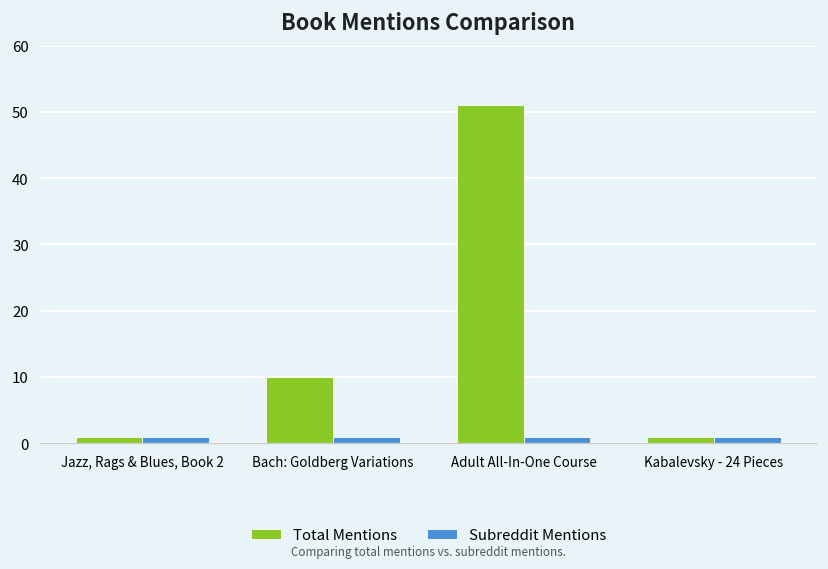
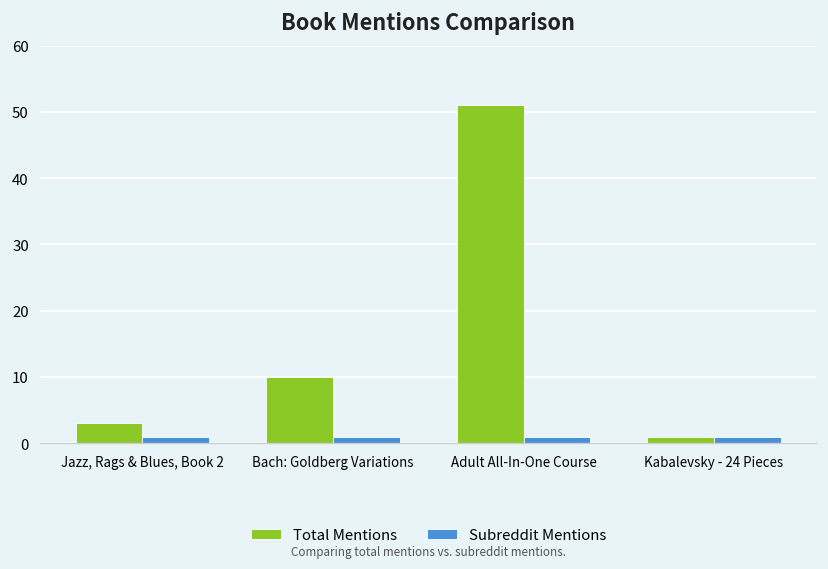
Total Mentions, Jazz, Rags & Blues, Book 2: 1 -> 3
